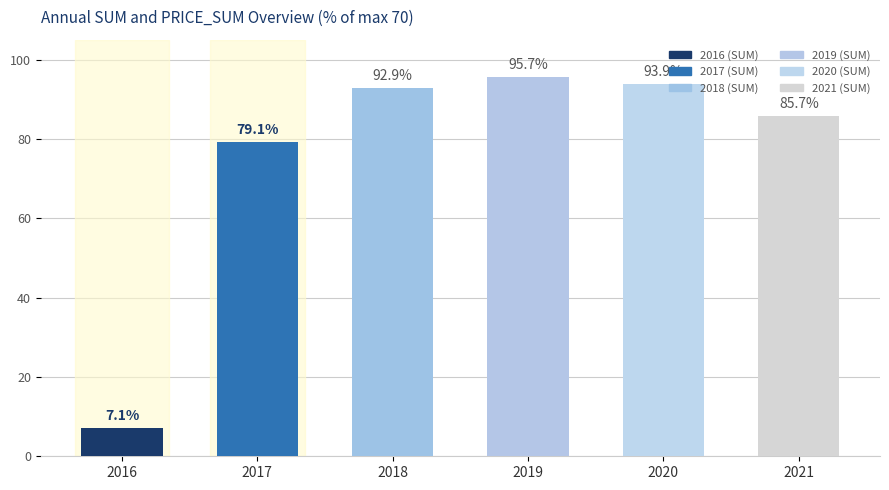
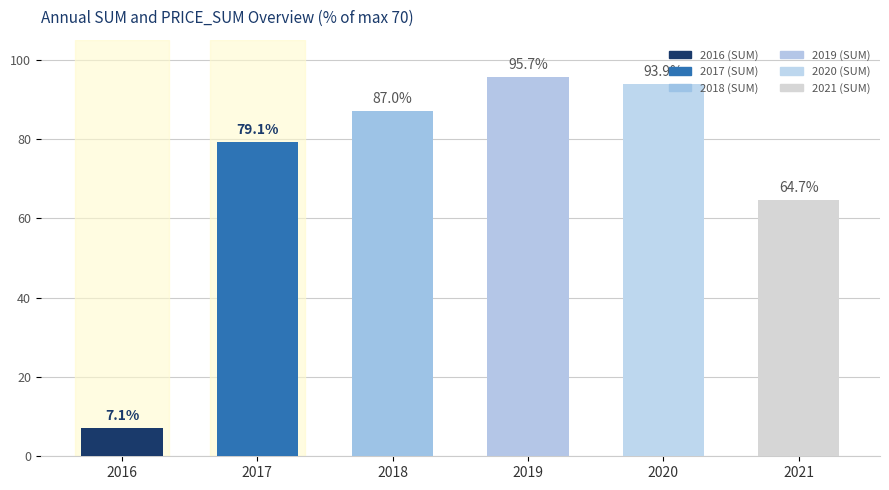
2018: 92.9% -> 87.0%
2021: 85.7% -> 64.7%
